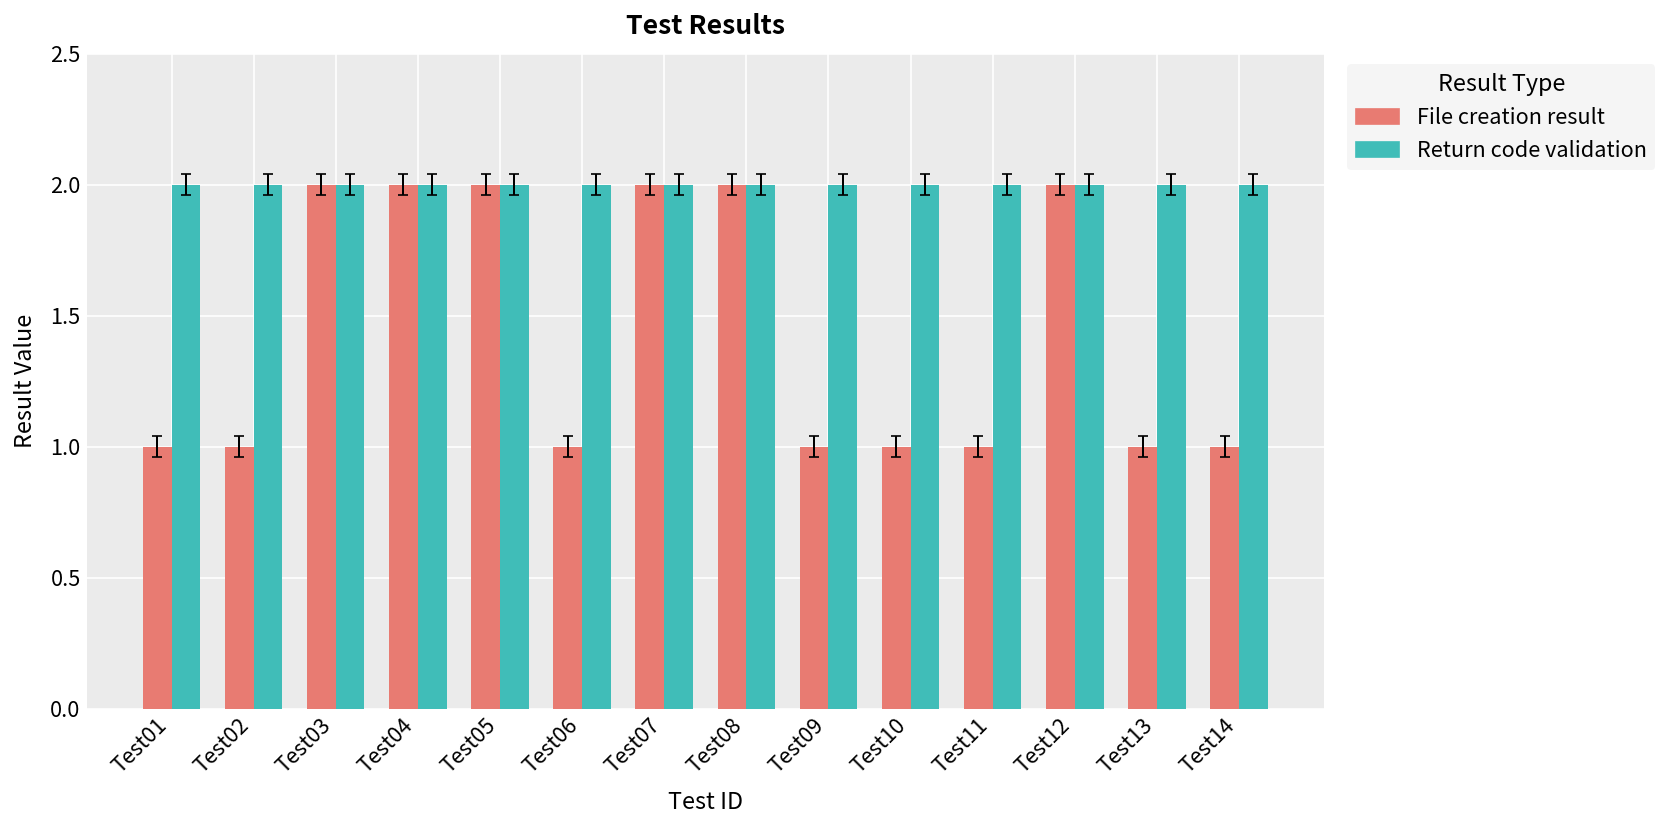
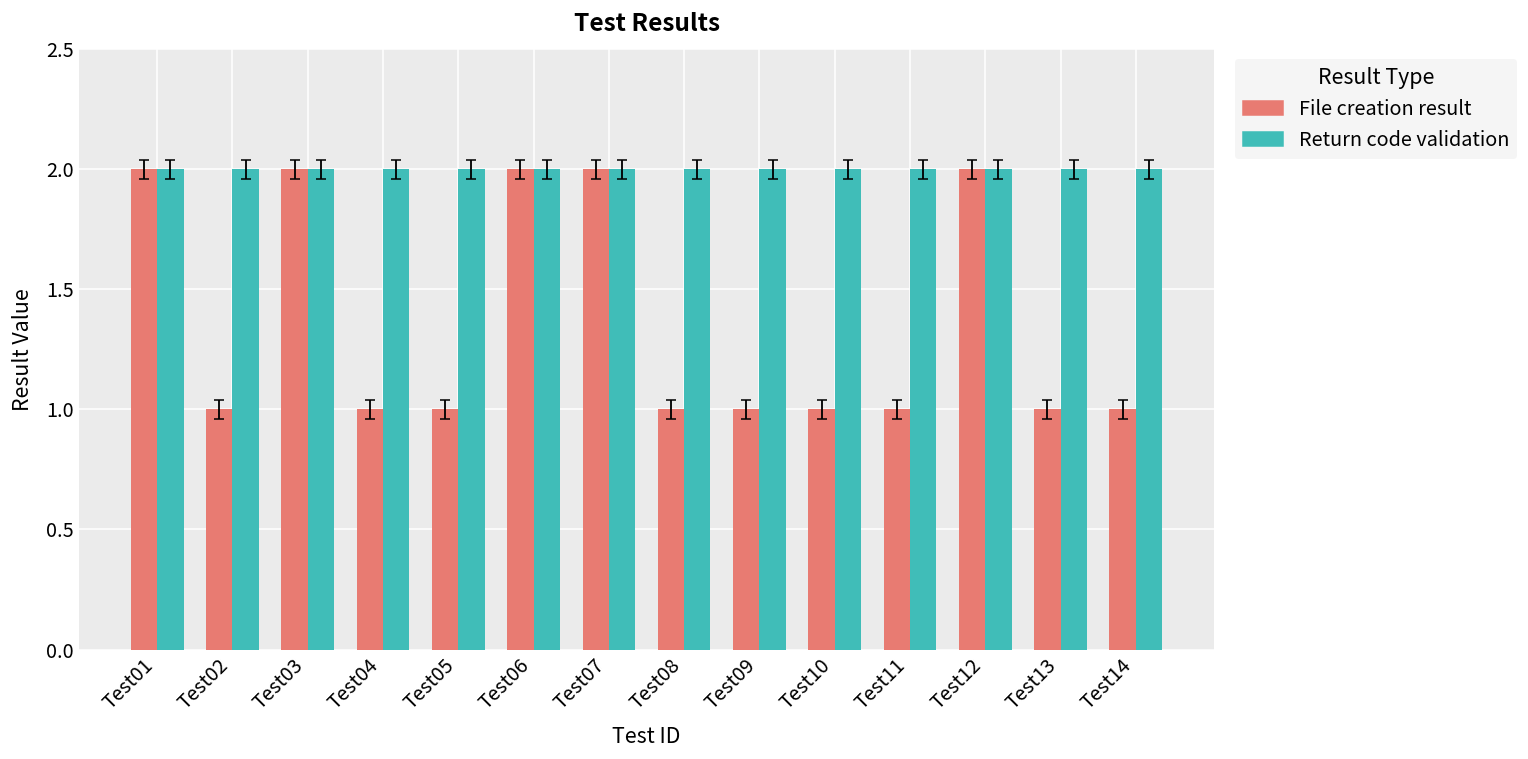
File creation result, Test01: 1 -> 2
File creation result, Test04: 2 -> 1
File creation result, Test05: 2 -> 1
File creation result, Test06: 1 -> 2
File creation result, Test08: 2 -> 1
